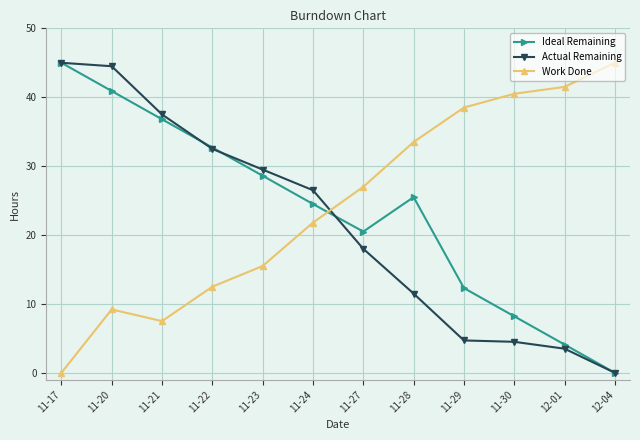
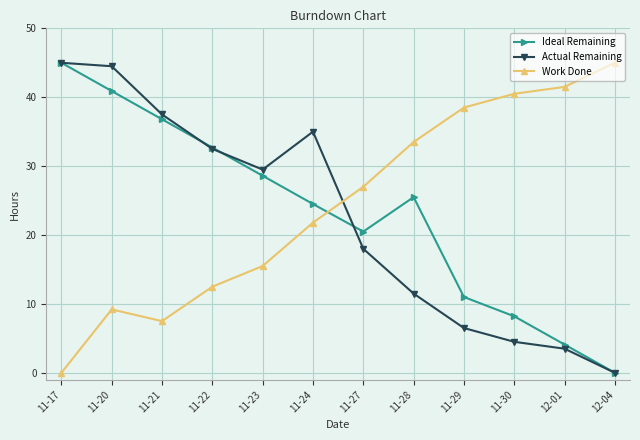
Actual Remaining, 11-24: 27 -> 35
Ideal Remaining, 11-29: 12 -> 11
Actual Remaining, 11-29: 5 -> 7
